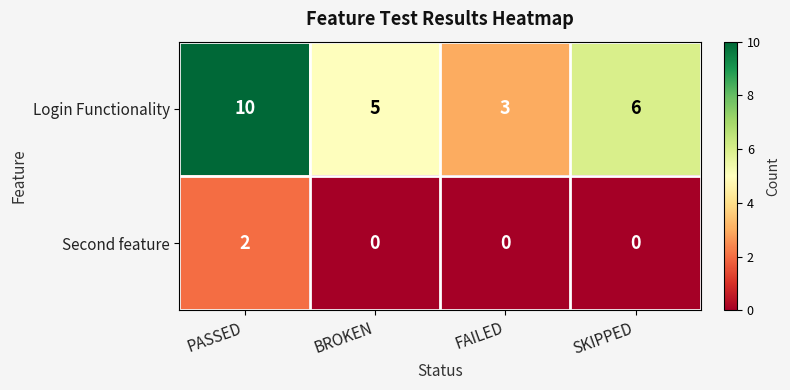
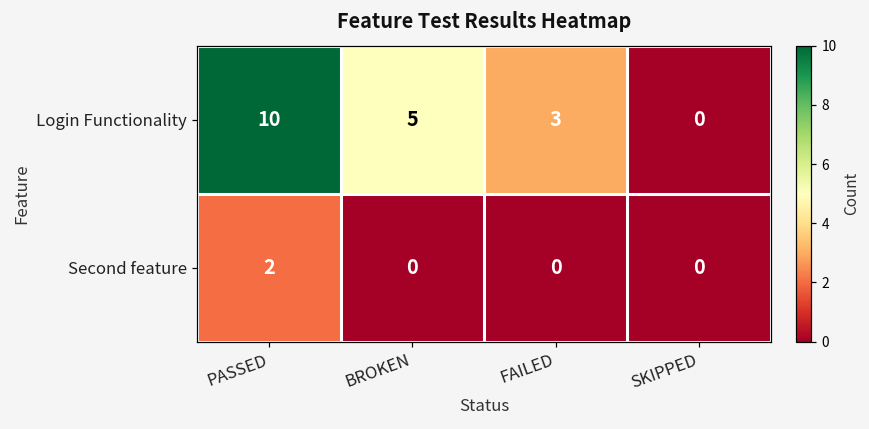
Login Functionality, SKIPPED: 6 -> 0
